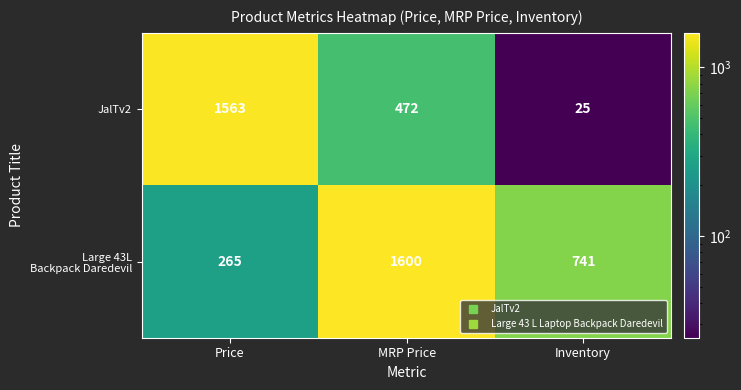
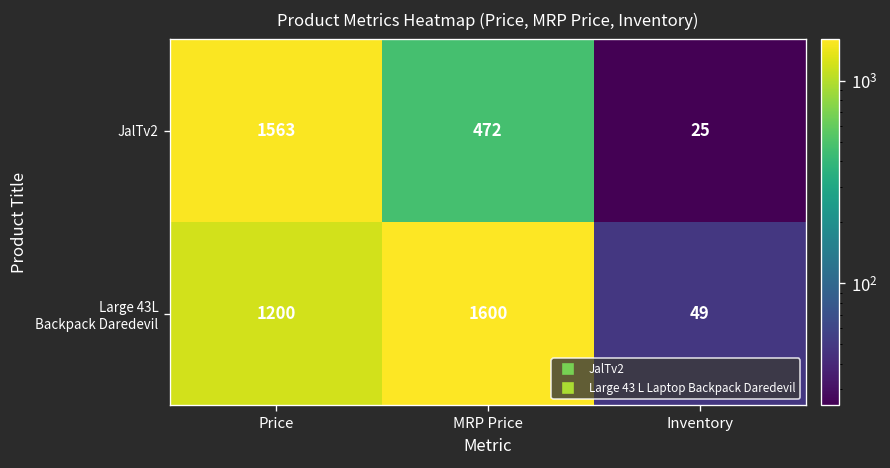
Large 43L Backpack Daredevil, Price: 265 -> 1200
Large 43L Backpack Daredevil, Inventory: 741 -> 49
